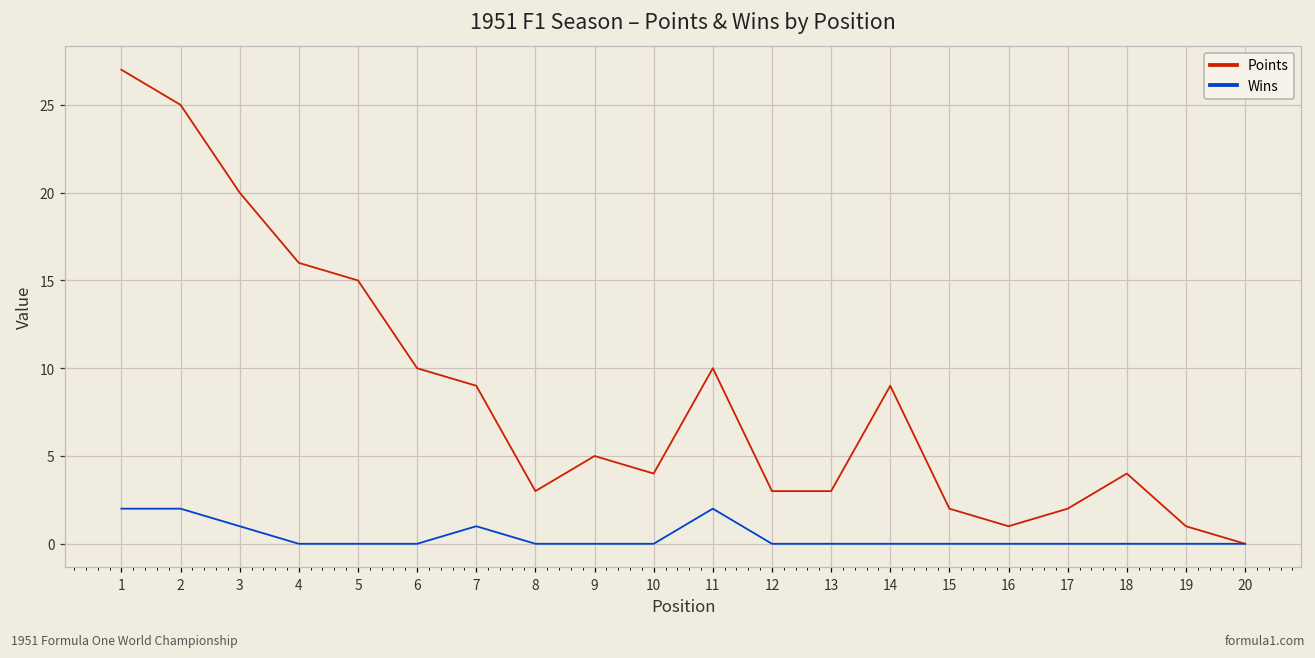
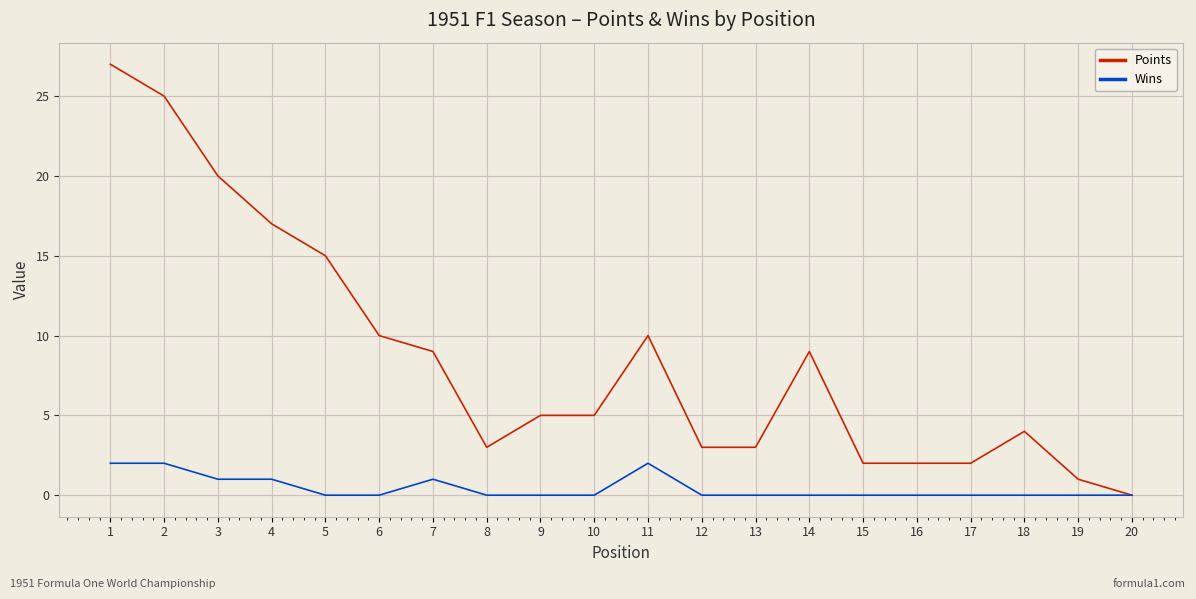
Points, 4: 16 -> 17
Wins, 4: 0 -> 1
Points, 10: 4 -> 5
Points, 16: 1 -> 2
